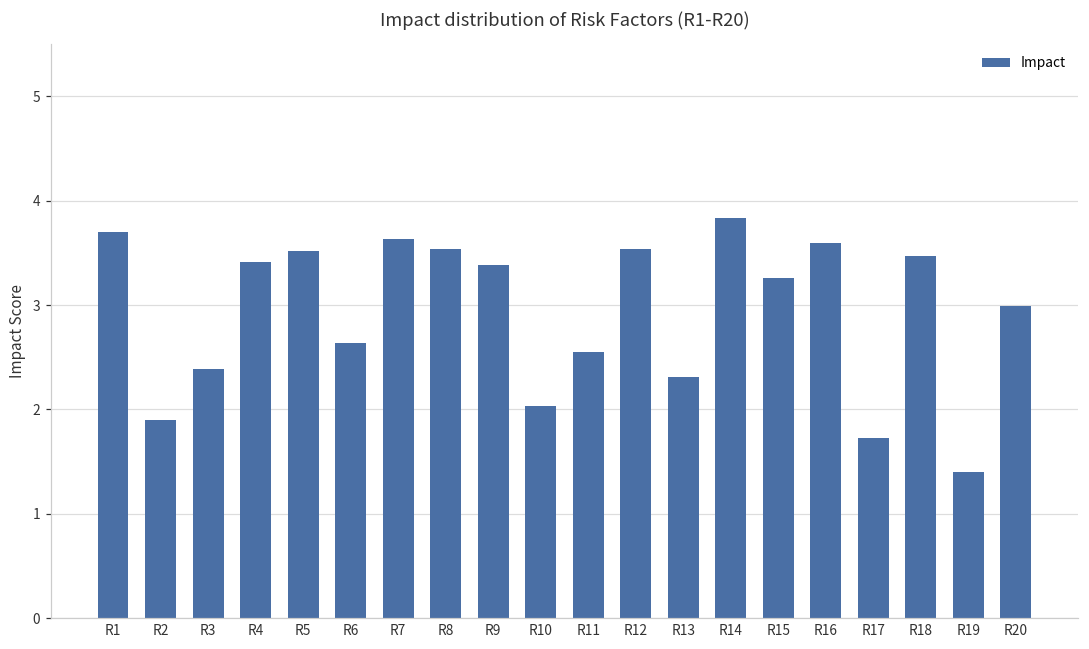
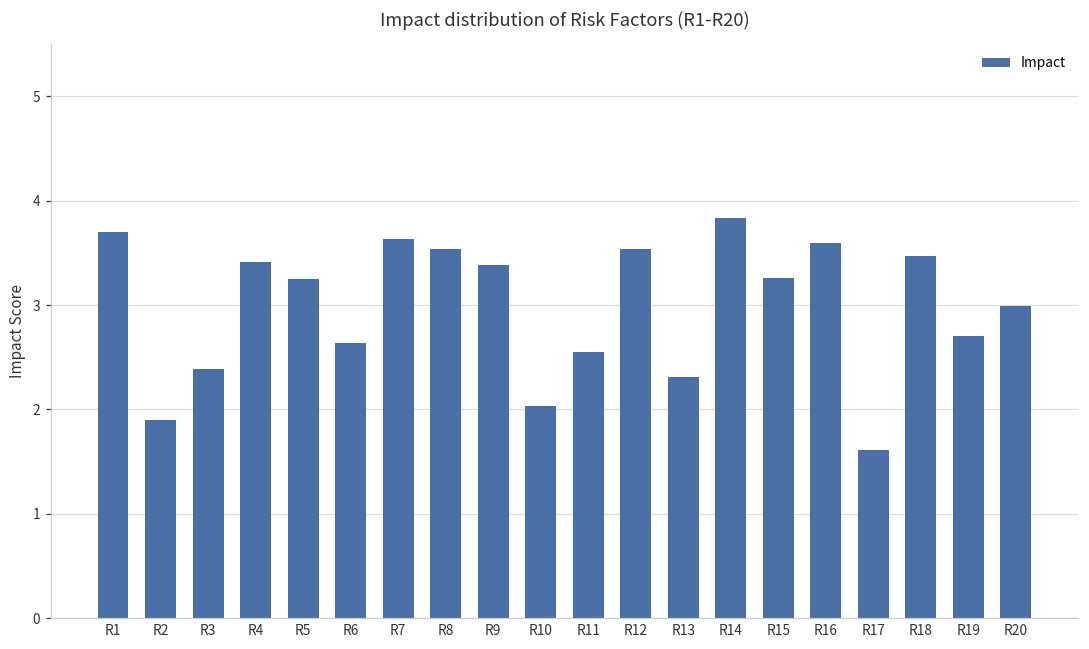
R5: 3.5 -> 3.3
R17: 1.7 -> 1.6
R19: 1.4 -> 2.7
